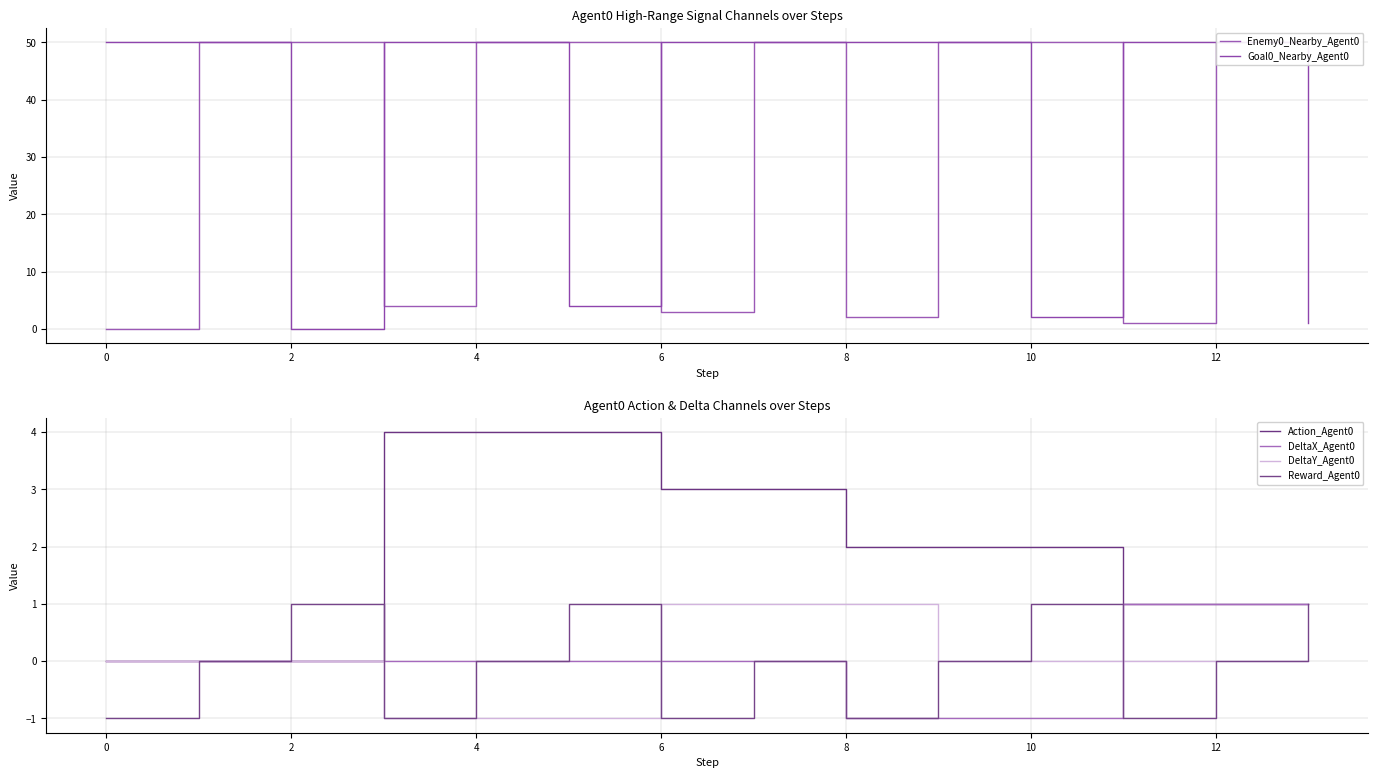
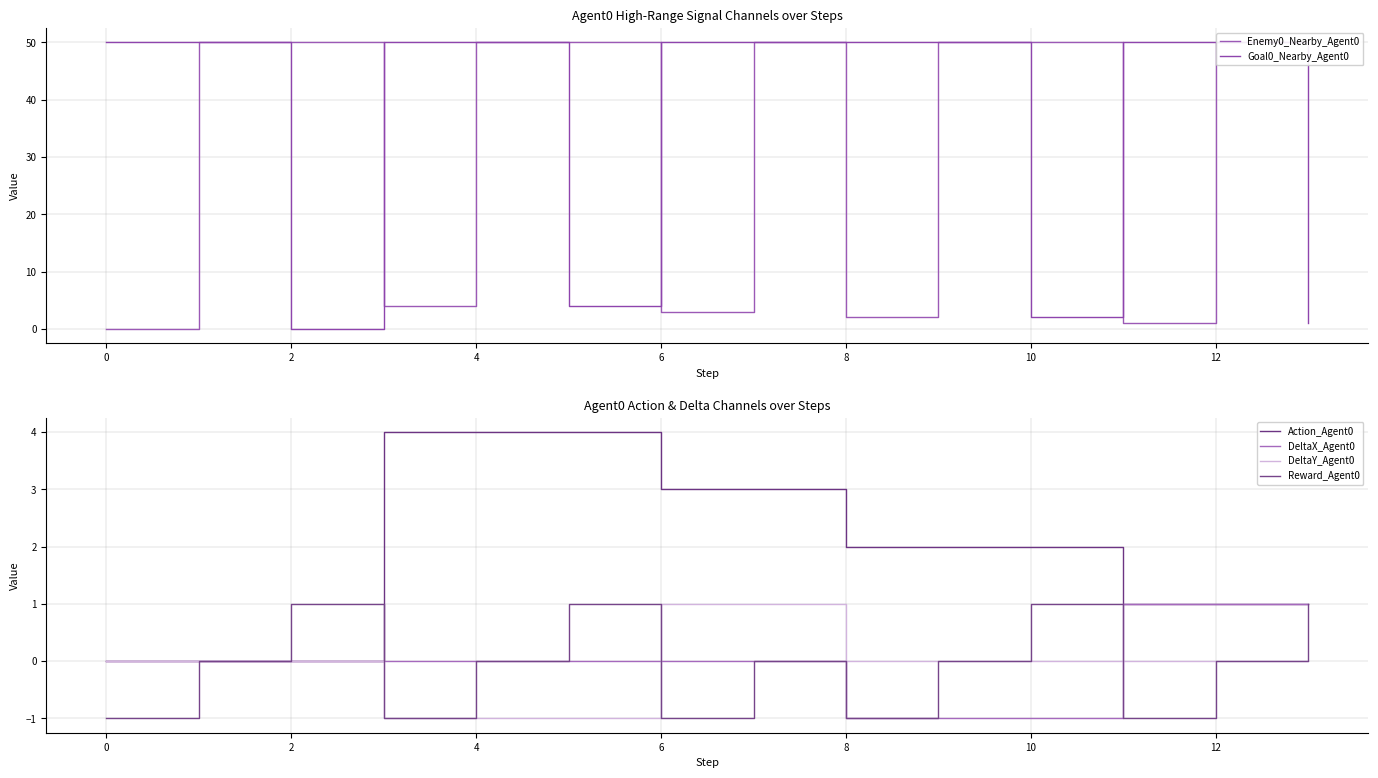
Agent0 Action & Delta Channels over Steps, DeltaY_Agent0, 8: 1 -> 0
